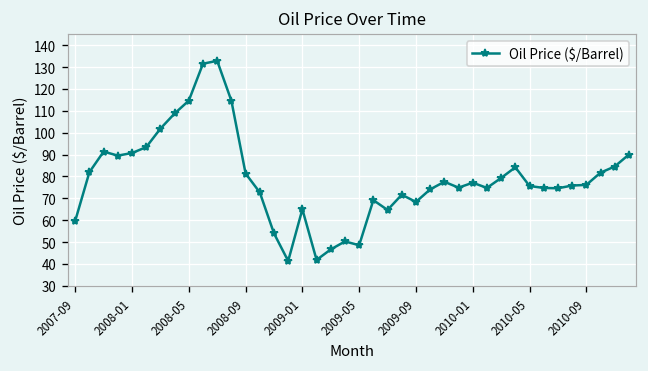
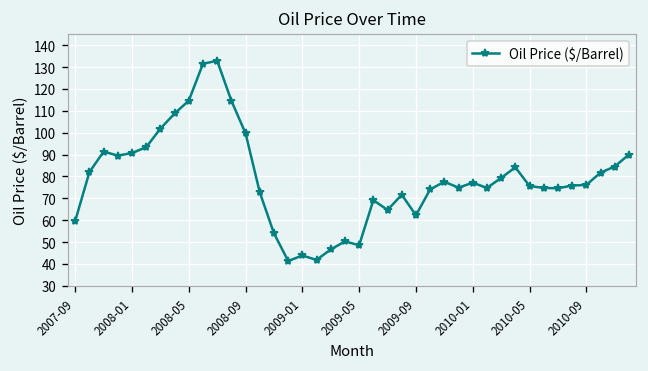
2008-09: 81 -> 100
2009-01: 65 -> 44
2009-09: 68 -> 62
